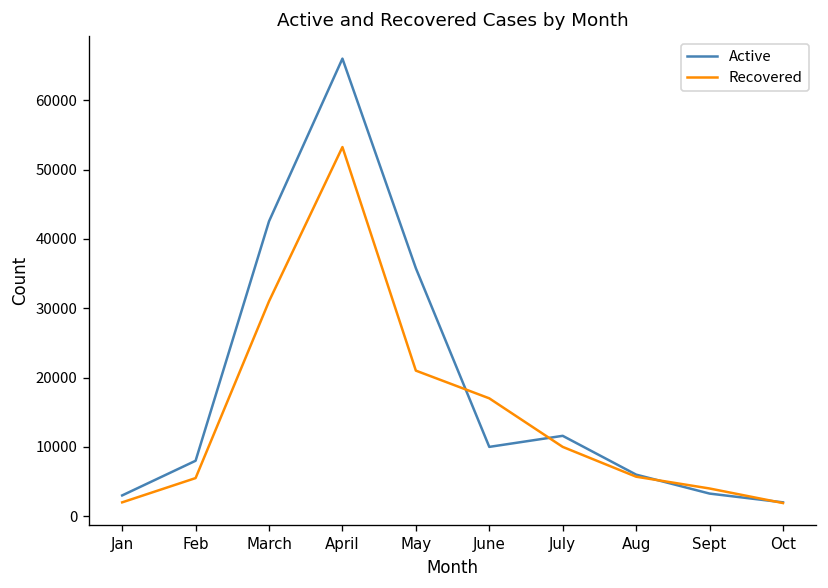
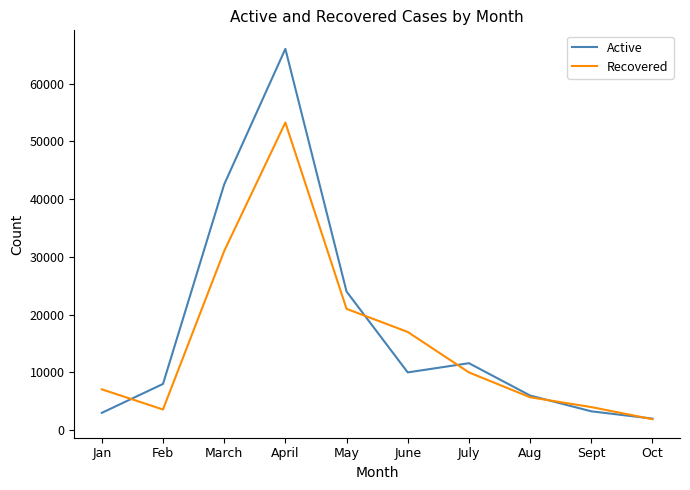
Recovered, Jan: 2000 -> 7000
Recovered, Feb: 6000 -> 4000
Active, May: 36000 -> 24000
